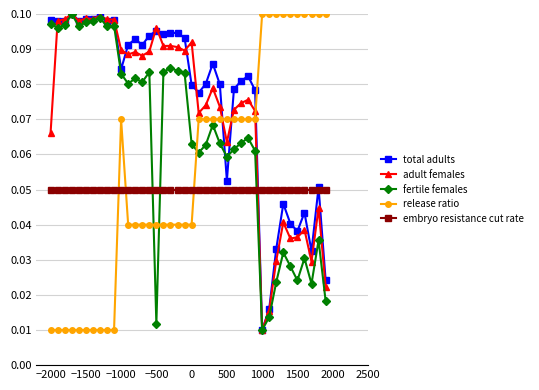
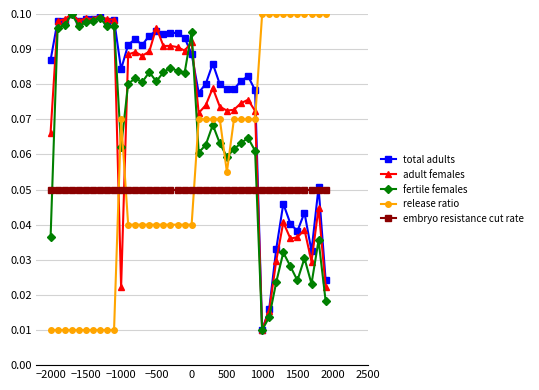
total adults, −2000: 0.098 -> 0.087
fertile females, −2000: 0.097 -> 0.036
adult females, −1000: 0.090 -> 0.022
fertile females, −1000: 0.083 -> 0.062
fertile females, −500: 0.012 -> 0.081
total adults, 0: 0.080 -> 0.089
fertile females, 0: 0.063 -> 0.095
total adults, 500: 0.053 -> 0.079
adult females, 500: 0.064 -> 0.072
release ratio, 500: 0.070 -> 0.055
